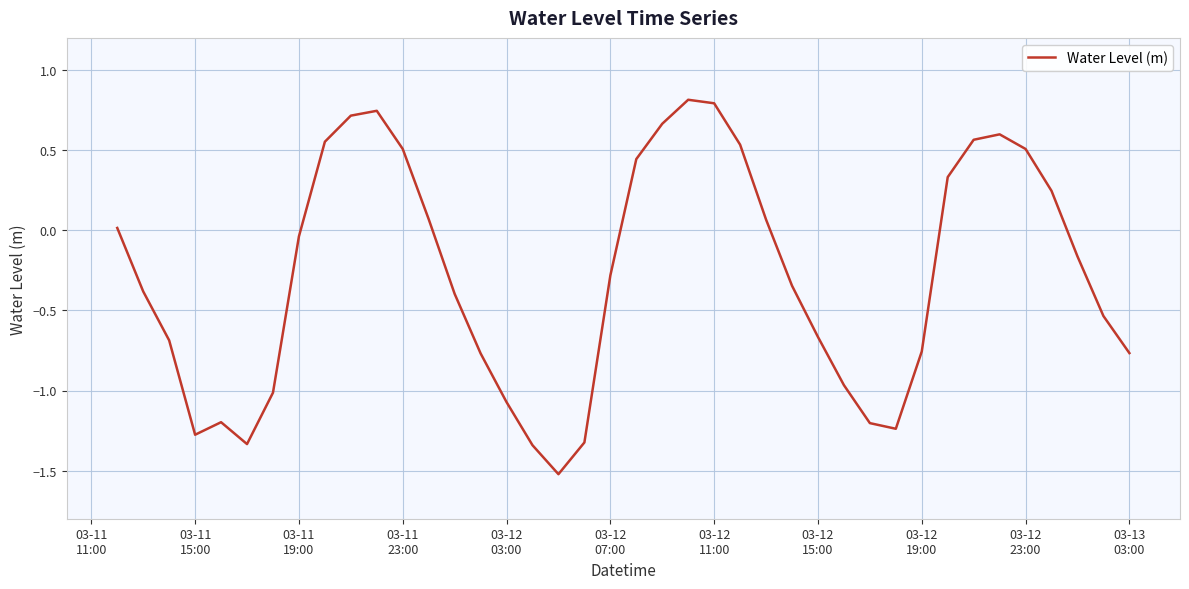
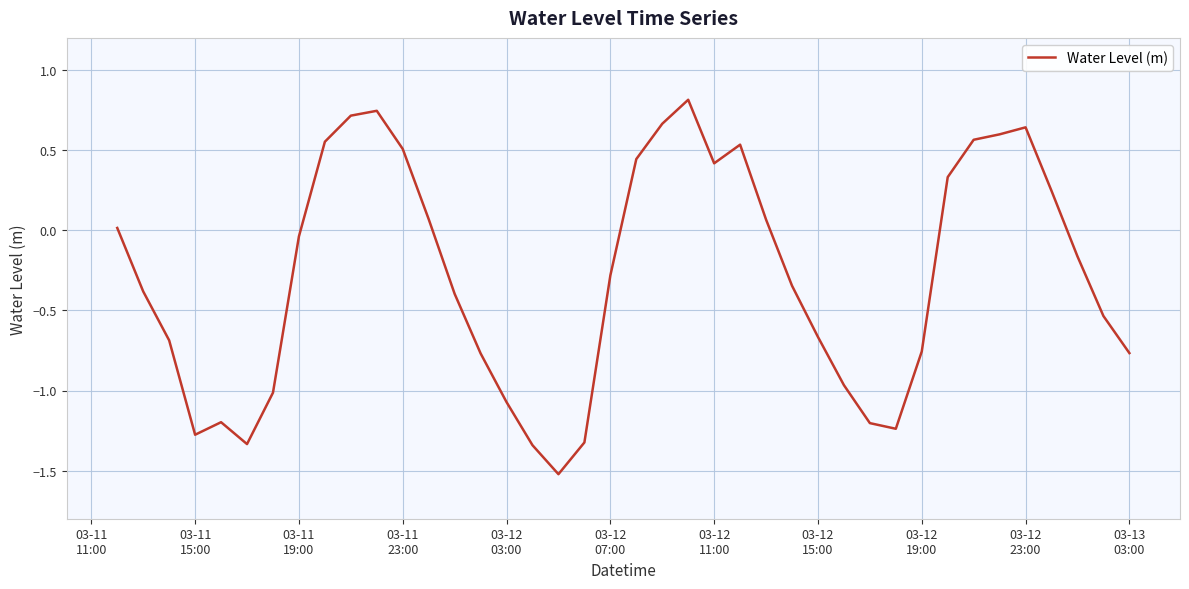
03-12 11:00: 0.79 -> 0.42
03-12 23:00: 0.51 -> 0.64
